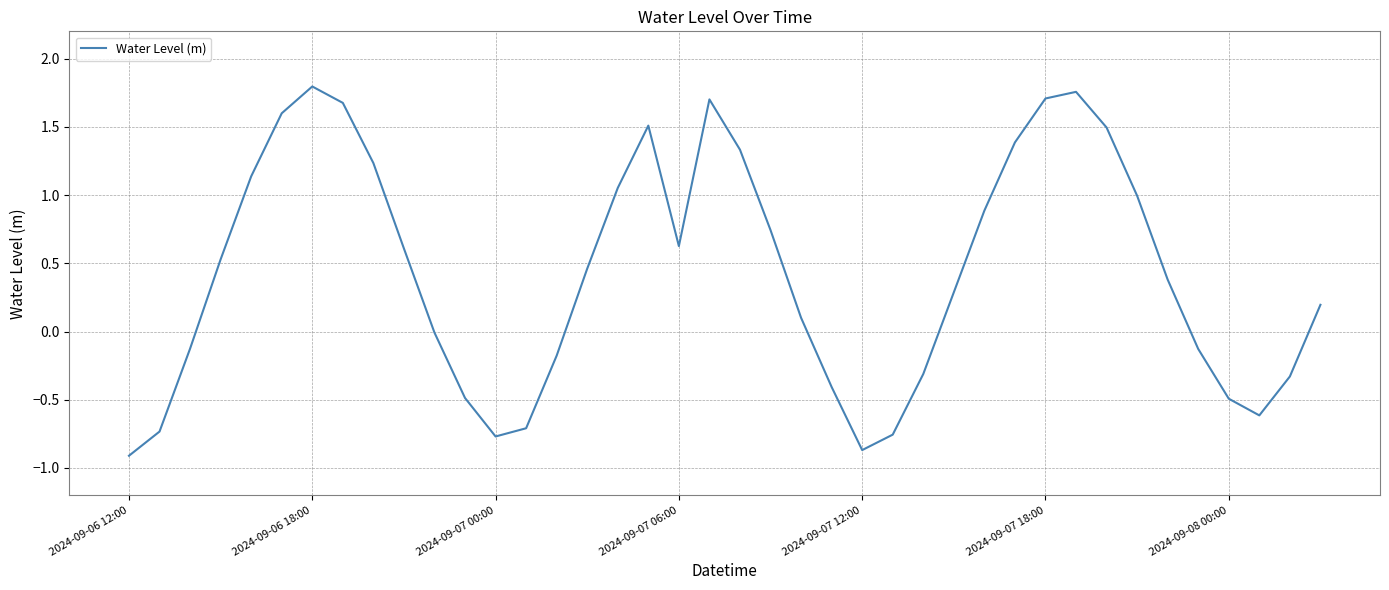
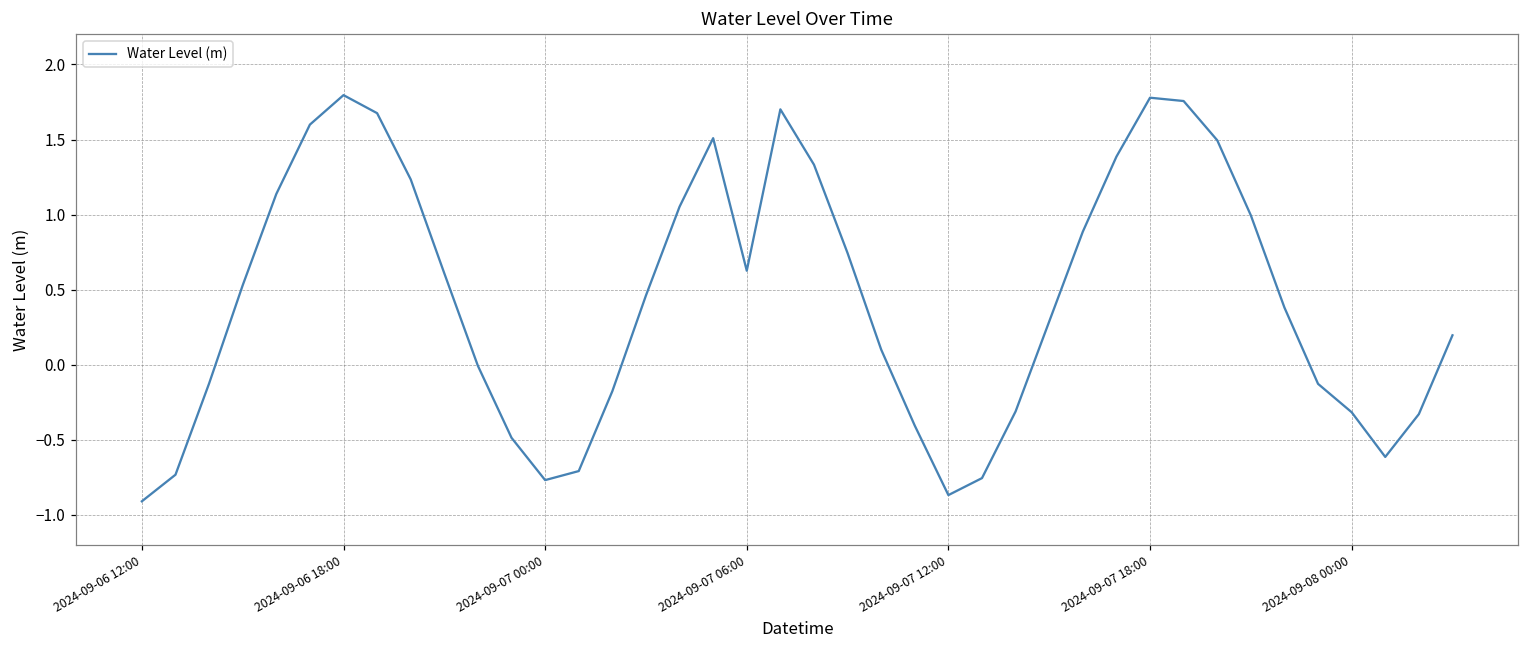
2024-09-07 18:00: 1.71 -> 1.78
2024-09-08 00:00: -0.49 -> -0.32
